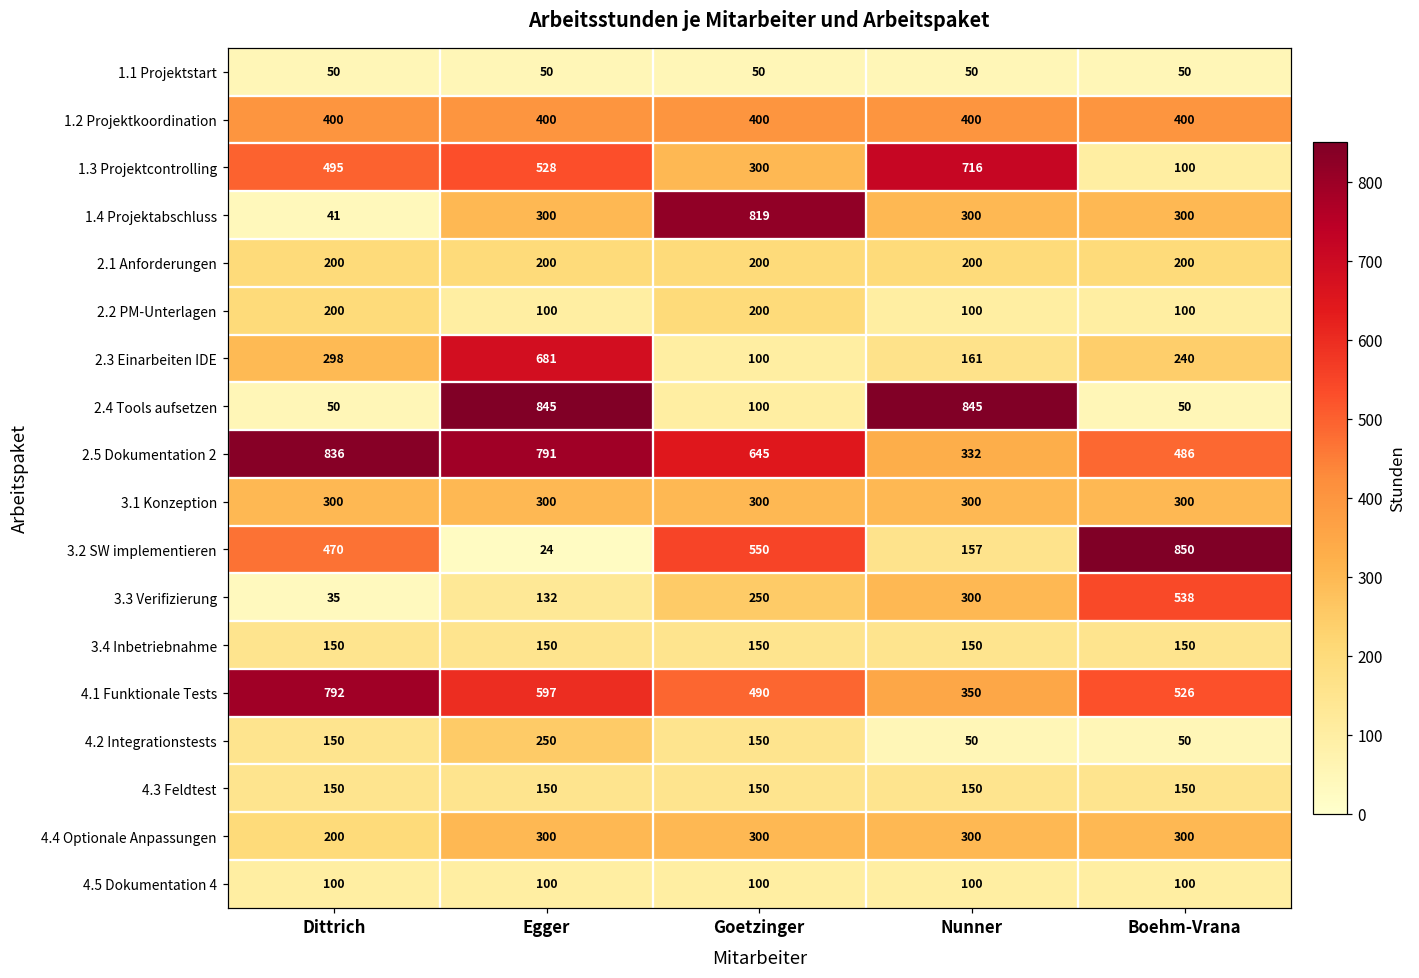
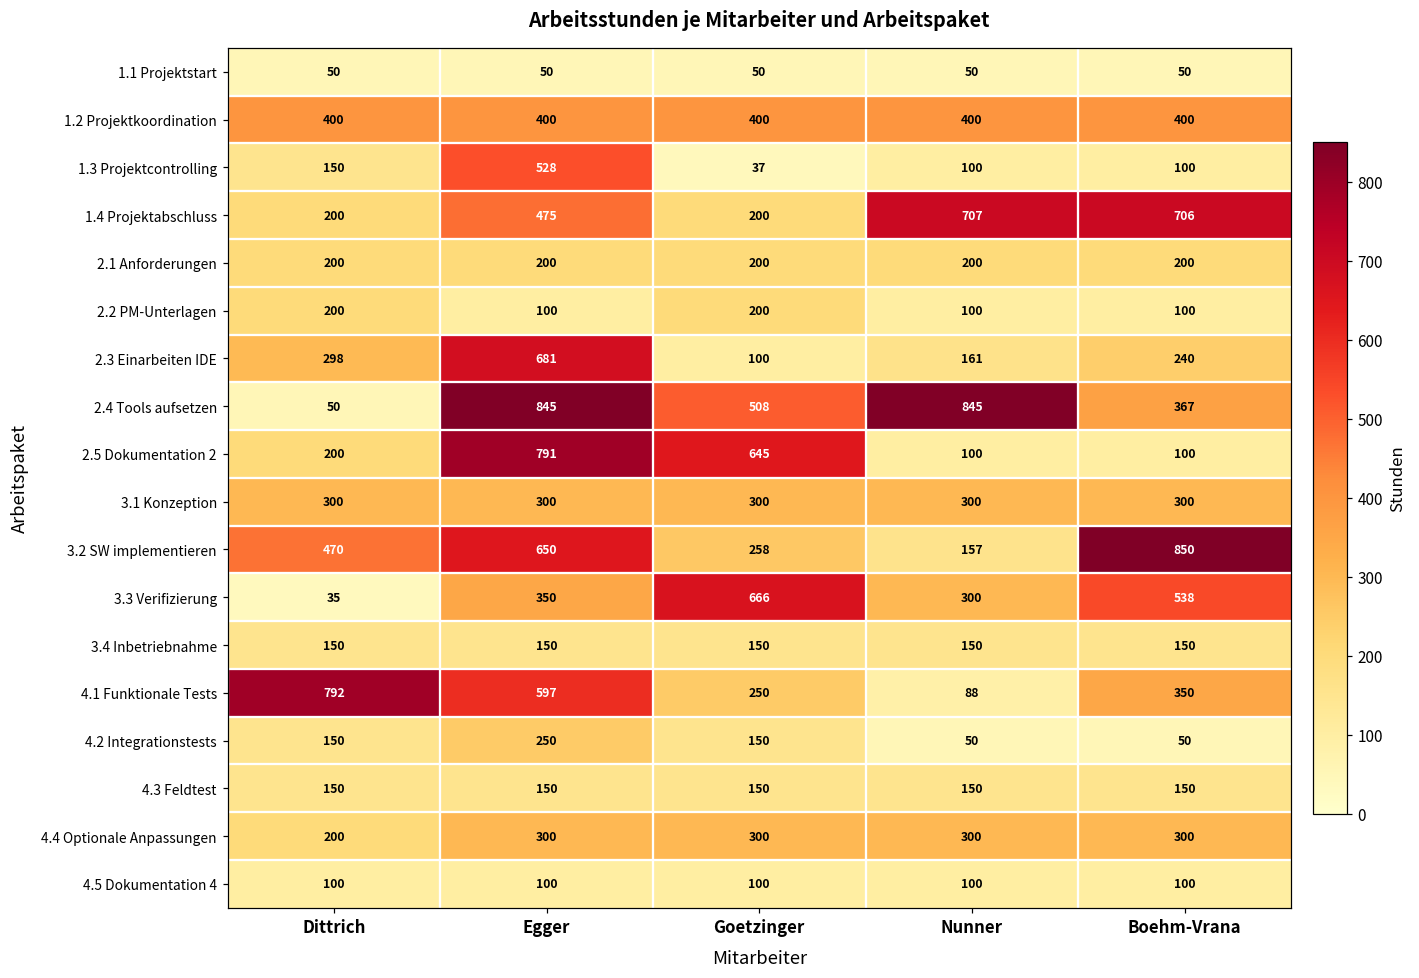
1.3 Projektcontrolling, Dittrich: 495 -> 150
1.3 Projektcontrolling, Goetzinger: 300 -> 37
1.3 Projektcontrolling, Nunner: 716 -> 100
1.4 Projektabschluss, Dittrich: 41 -> 200
1.4 Projektabschluss, Egger: 300 -> 475
1.4 Projektabschluss, Goetzinger: 819 -> 200
1.4 Projektabschluss, Nunner: 300 -> 707
1.4 Projektabschluss, Boehm-Vrana: 300 -> 706
2.4 Tools aufsetzen, Goetzinger: 100 -> 508
2.4 Tools aufsetzen, Boehm-Vrana: 50 -> 367
2.5 Dokumentation 2, Dittrich: 836 -> 200
2.5 Dokumentation 2, Nunner: 332 -> 100
2.5 Dokumentation 2, Boehm-Vrana: 486 -> 100
3.2 SW implementieren, Egger: 24 -> 650
3.2 SW implementieren, Goetzinger: 550 -> 258
3.3 Verifizierung, Egger: 132 -> 350
3.3 Verifizierung, Goetzinger: 250 -> 666
4.1 Funktionale Tests, Goetzinger: 490 -> 250
4.1 Funktionale Tests, Nunner: 350 -> 88
4.1 Funktionale Tests, Boehm-Vrana: 526 -> 350
